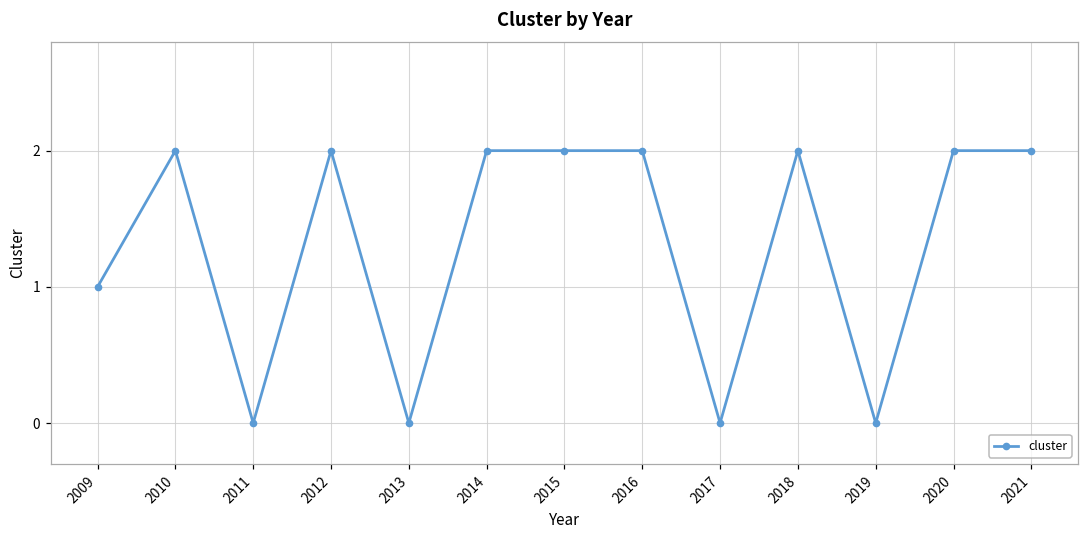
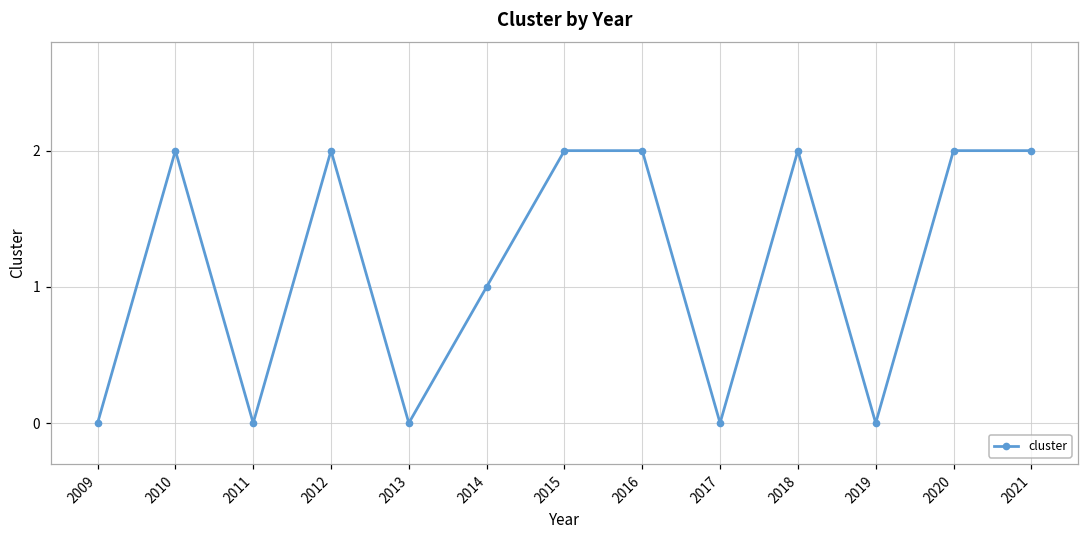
2009: 1 -> 0
2014: 2 -> 1
